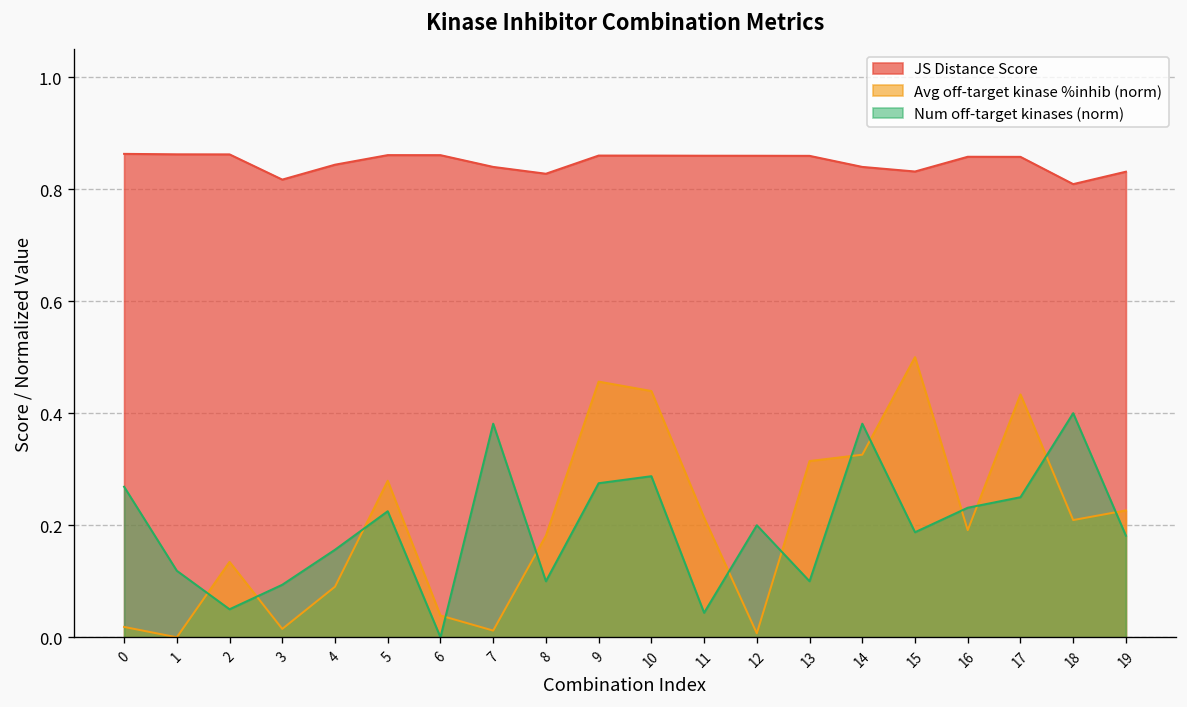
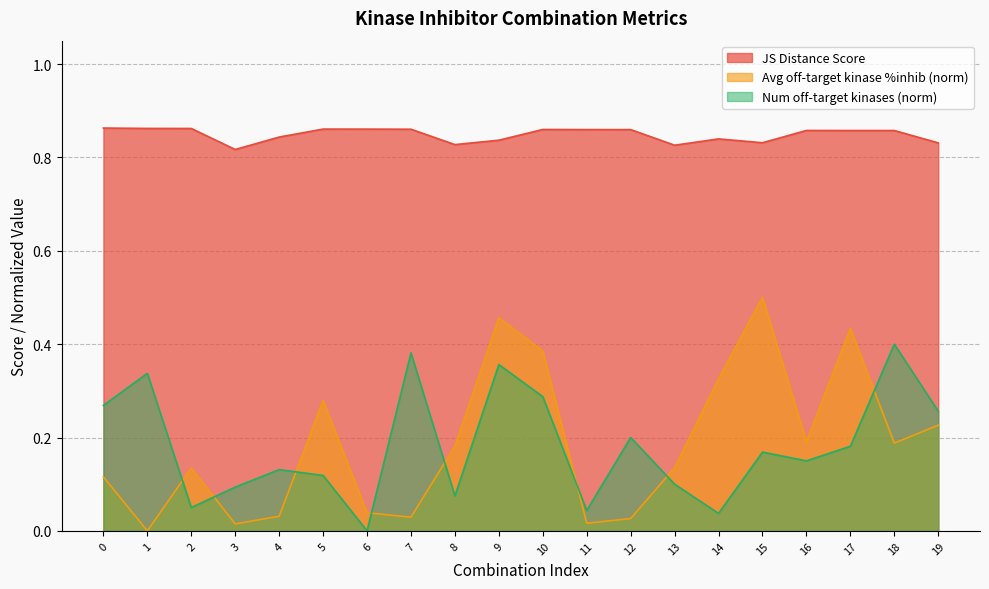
Avg off-target kinase %inhib (norm), 0: 0.02 -> 0.12
Num off-target kinases (norm), 1: 0.12 -> 0.34
Avg off-target kinase %inhib (norm), 4: 0.09 -> 0.03
Num off-target kinases (norm), 4: 0.16 -> 0.13
Num off-target kinases (norm), 5: 0.23 -> 0.12
JS Distance Score, 7: 0.84 -> 0.86
Avg off-target kinase %inhib (norm), 7: 0.01 -> 0.03
Num off-target kinases (norm), 8: 0.10 -> 0.08
JS Distance Score, 9: 0.86 -> 0.84
Num off-target kinases (norm), 9: 0.28 -> 0.36
Avg off-target kinase %inhib (norm), 10: 0.44 -> 0.39
Avg off-target kinase %inhib (norm), 11: 0.21 -> 0.02
Avg off-target kinase %inhib (norm), 12: 0.01 -> 0.03
JS Distance Score, 13: 0.86 -> 0.83
Avg off-target kinase %inhib (norm), 13: 0.31 -> 0.14
Num off-target kinases (norm), 14: 0.38 -> 0.04
Num off-target kinases (norm), 15: 0.19 -> 0.17
Num off-target kinases (norm), 16: 0.23 -> 0.15
Num off-target kinases (norm), 17: 0.25 -> 0.18
JS Distance Score, 18: 0.81 -> 0.86
Avg off-target kinase %inhib (norm), 18: 0.21 -> 0.19
Num off-target kinases (norm), 19: 0.18 -> 0.26
